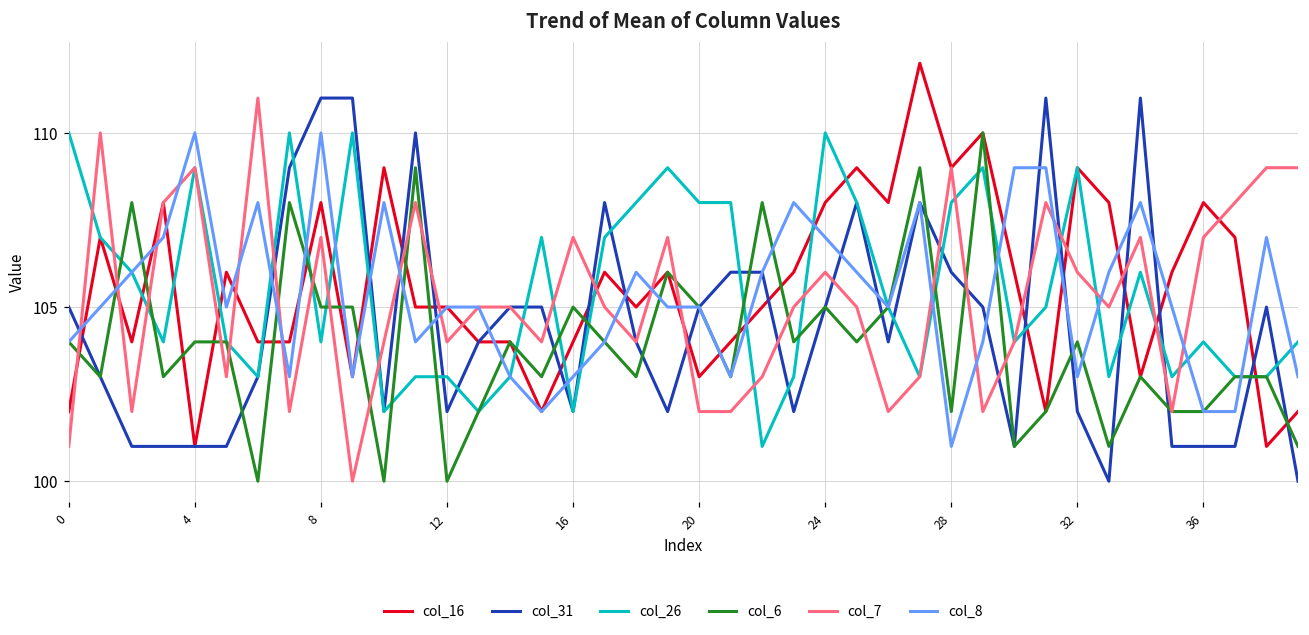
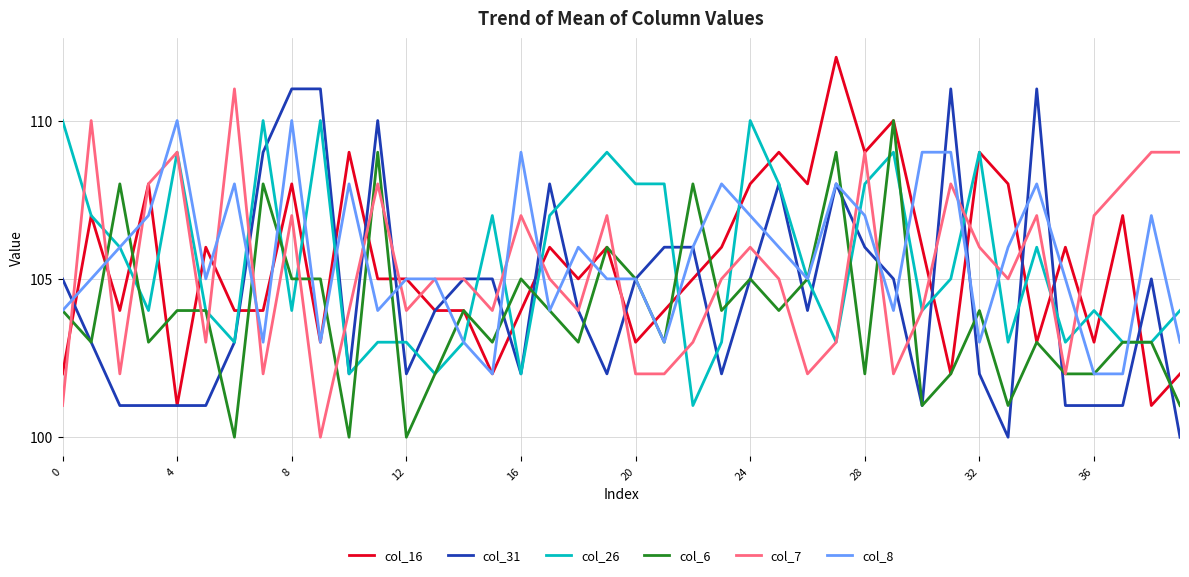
col_8, 16: 103 -> 109
col_8, 28: 101 -> 107
col_16, 36: 108 -> 103
